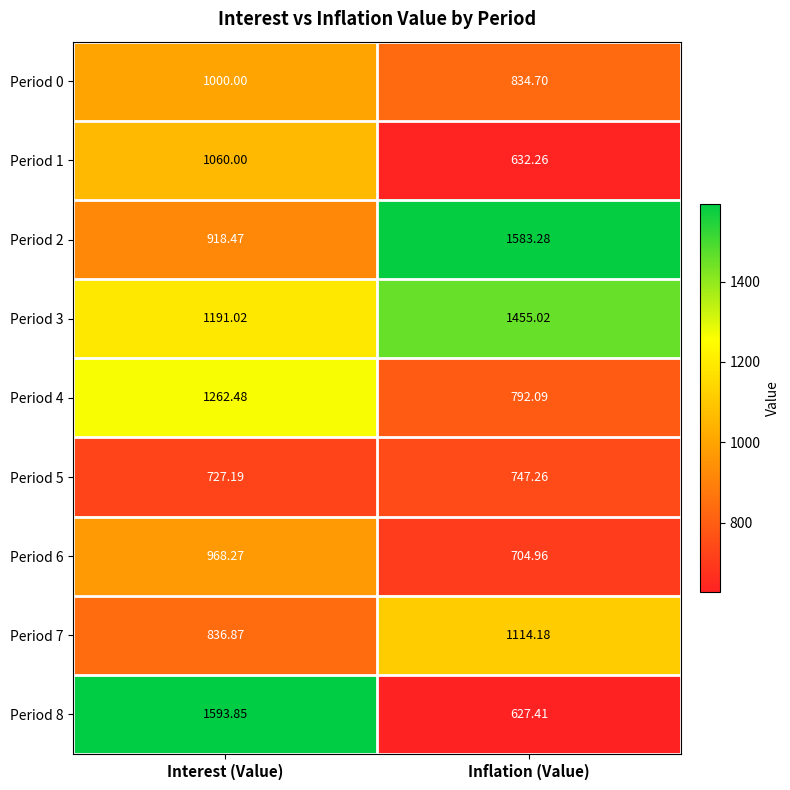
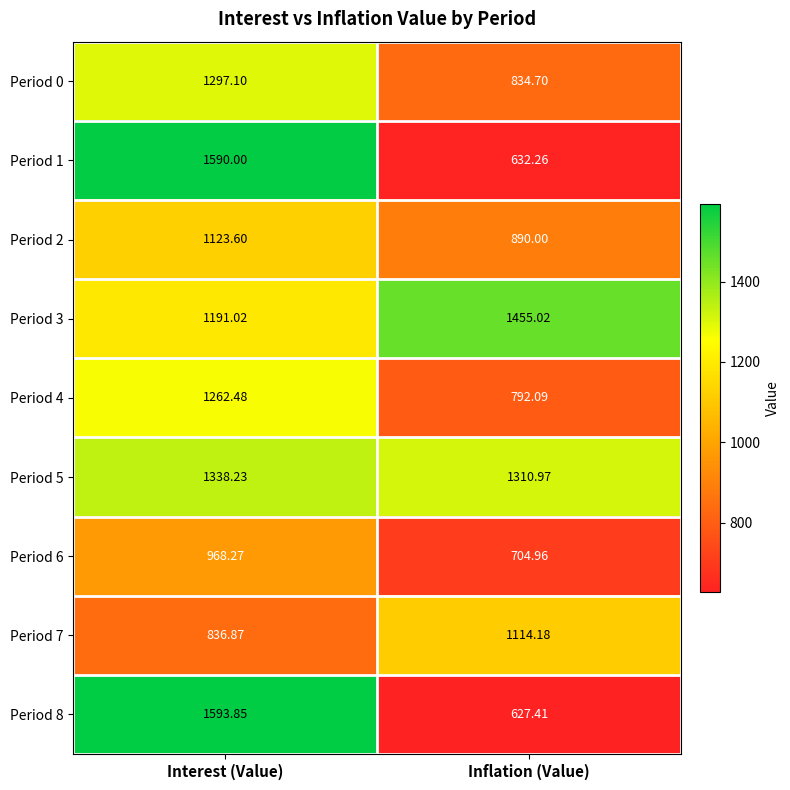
Period 0, Interest (Value): 1000.00 -> 1297.10
Period 1, Interest (Value): 1060.00 -> 1590.00
Period 2, Interest (Value): 918.47 -> 1123.60
Period 2, Inflation (Value): 1583.28 -> 890.00
Period 5, Interest (Value): 727.19 -> 1338.23
Period 5, Inflation (Value): 747.26 -> 1310.97
